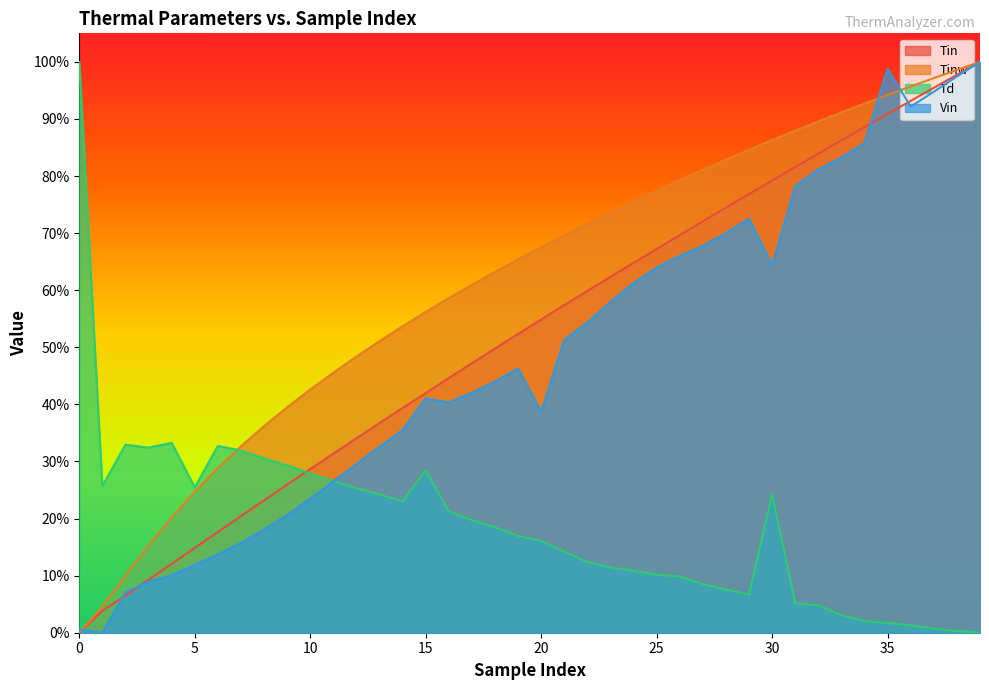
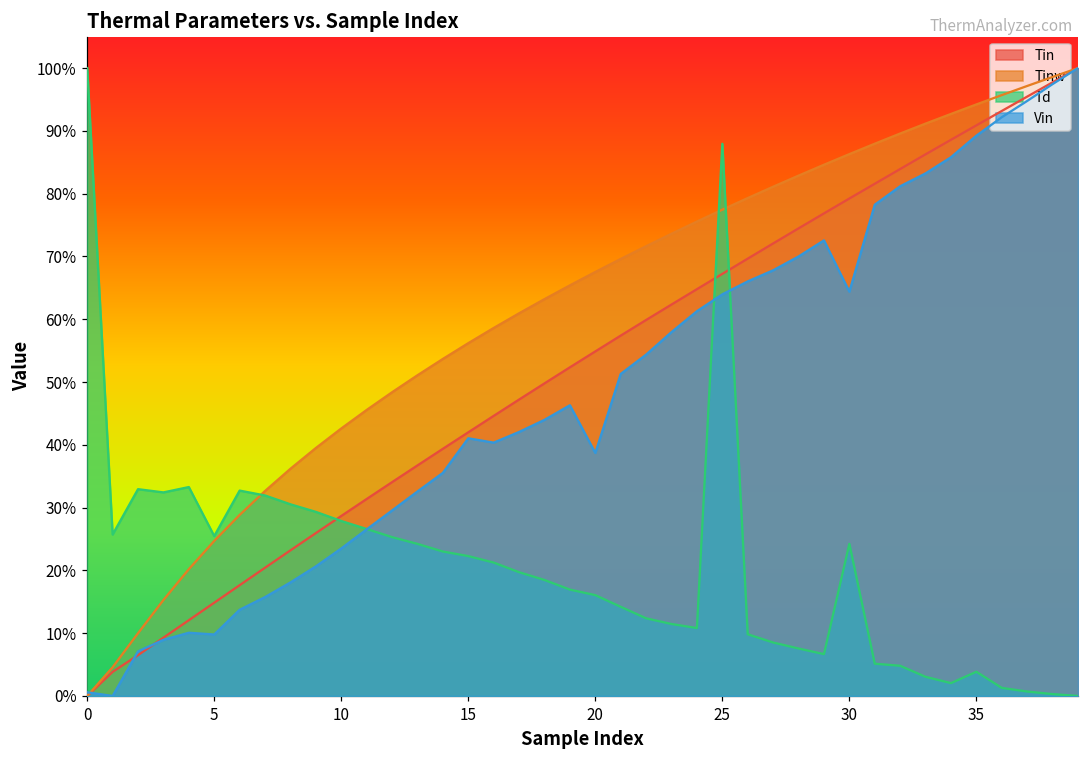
Vin, 5: 12% -> 10%
Td, 15: 28% -> 22%
Td, 25: 10% -> 88%
Td, 35: 2% -> 4%
Vin, 35: 99% -> 89%
